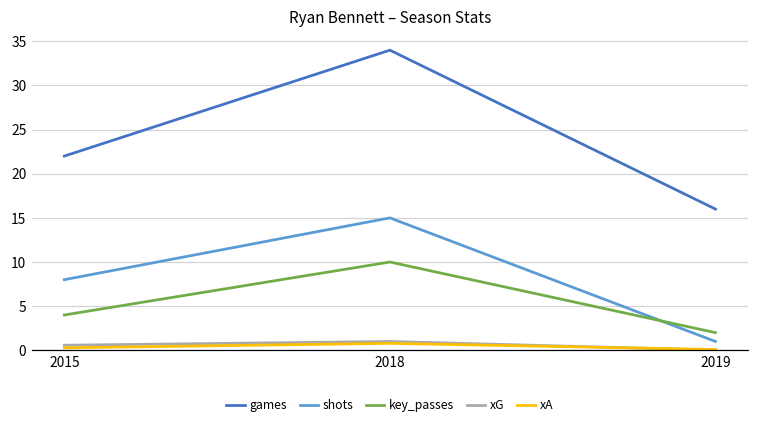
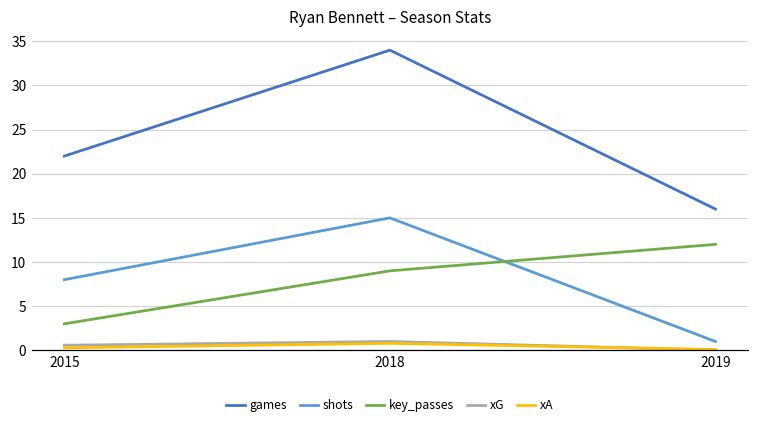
key_passes, 2015: 4 -> 3
key_passes, 2018: 10 -> 9
key_passes, 2019: 2 -> 12
